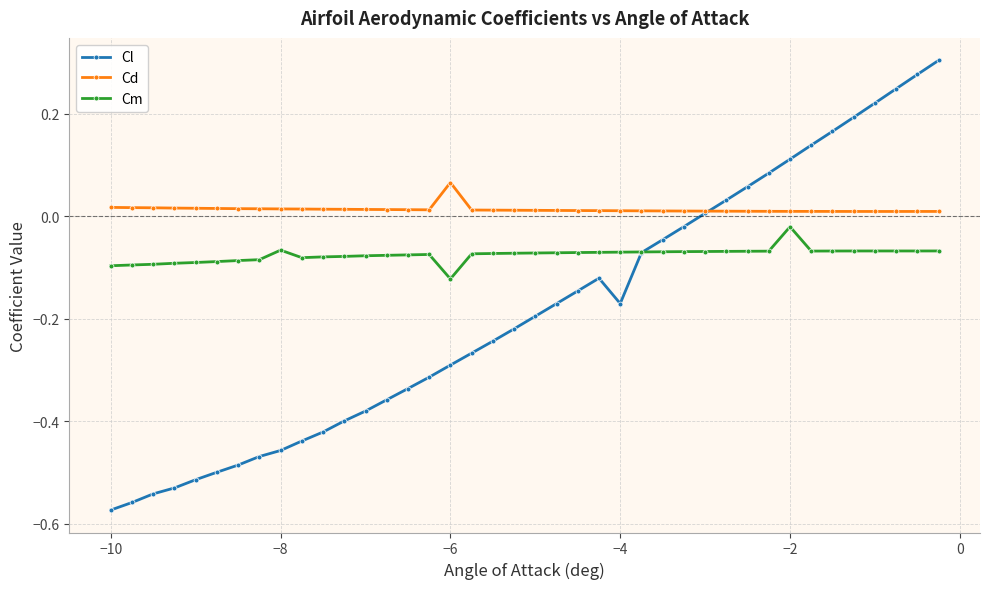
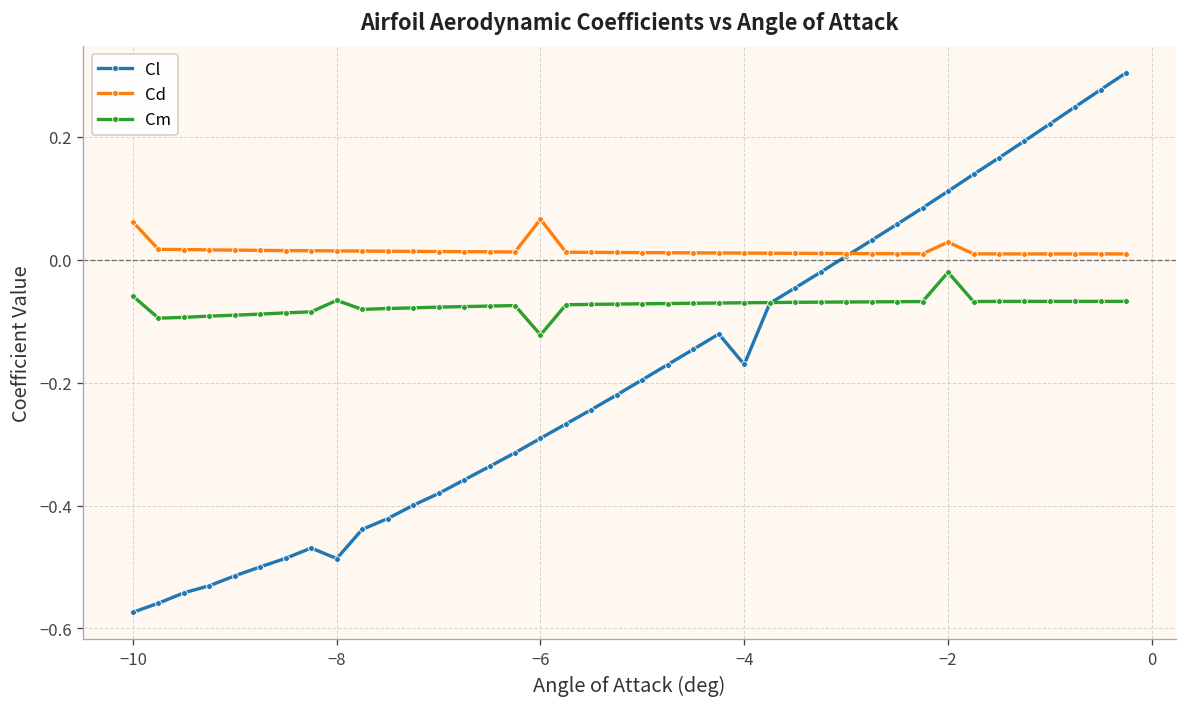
Cd, −10: 0.02 -> 0.06
Cm, −10: -0.10 -> -0.06
Cl, −8: -0.46 -> -0.49
Cd, −2: 0.01 -> 0.03
